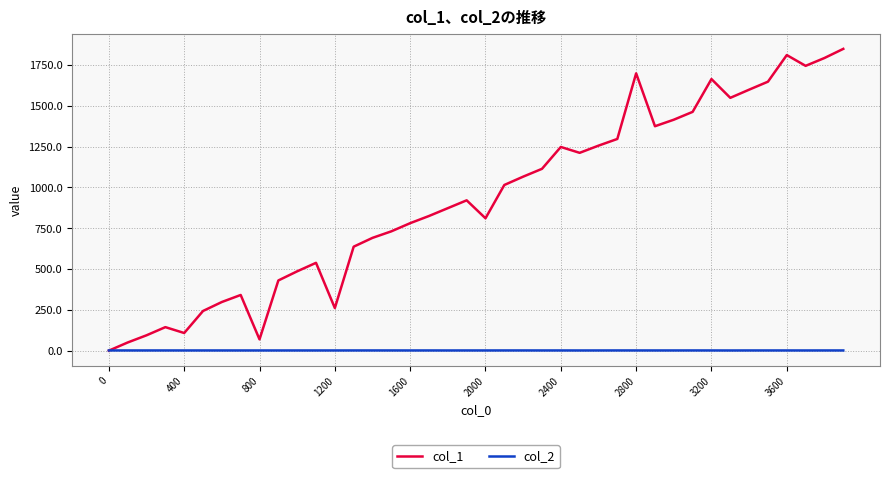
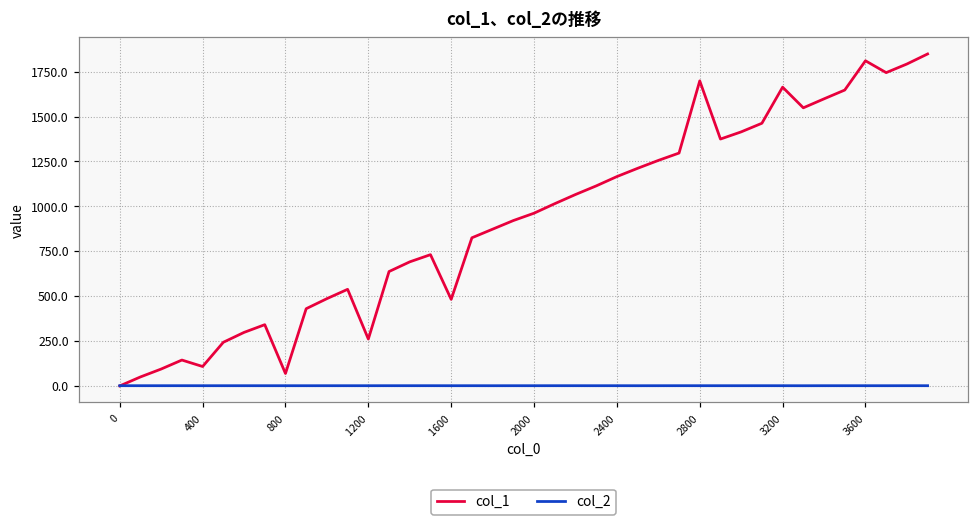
col_1, 1600: 780 -> 480
col_1, 2000: 810 -> 960
col_1, 2400: 1250 -> 1170
